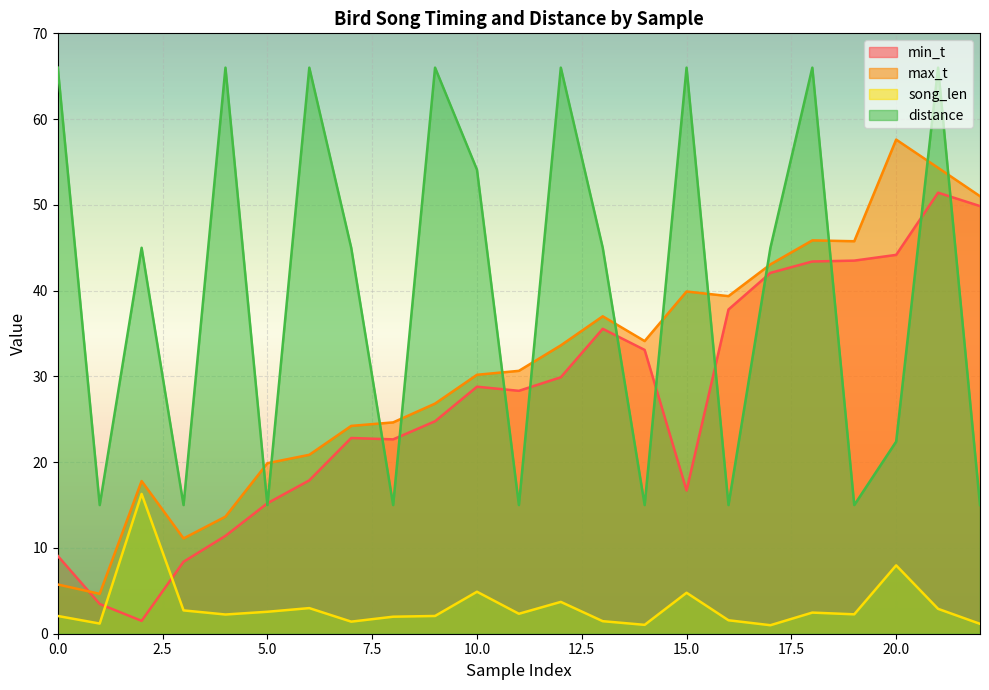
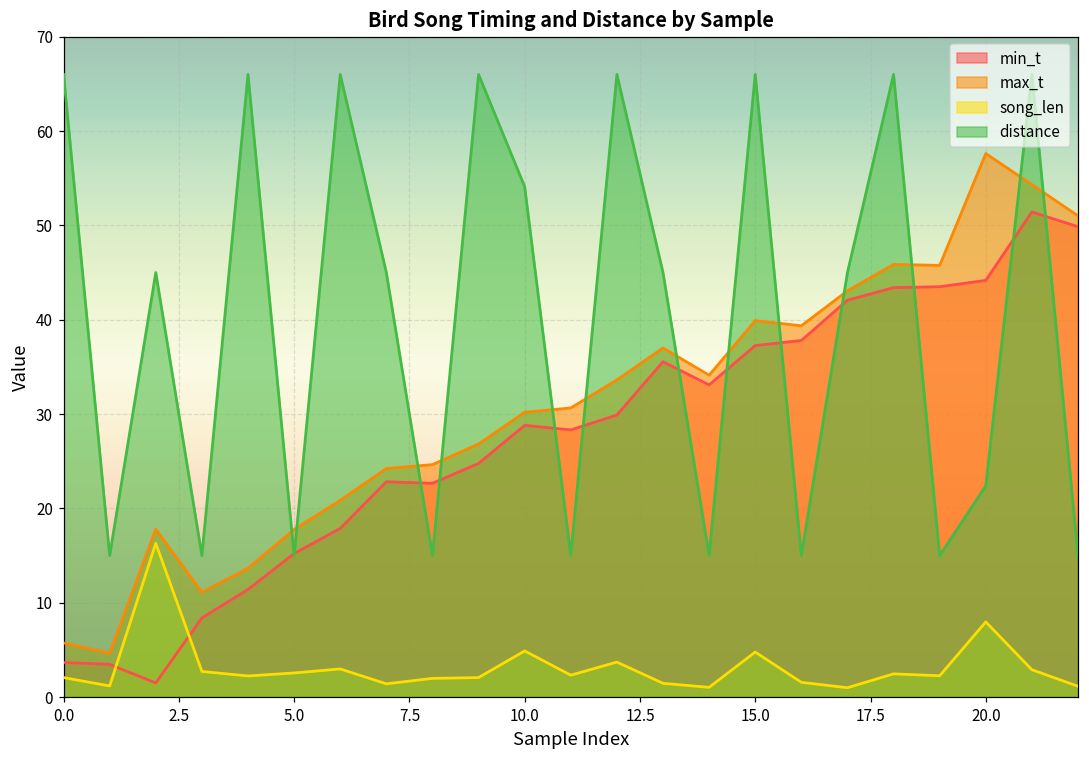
min_t, 0.0: 9 -> 4
max_t, 5.0: 20 -> 18
min_t, 15.0: 17 -> 37
